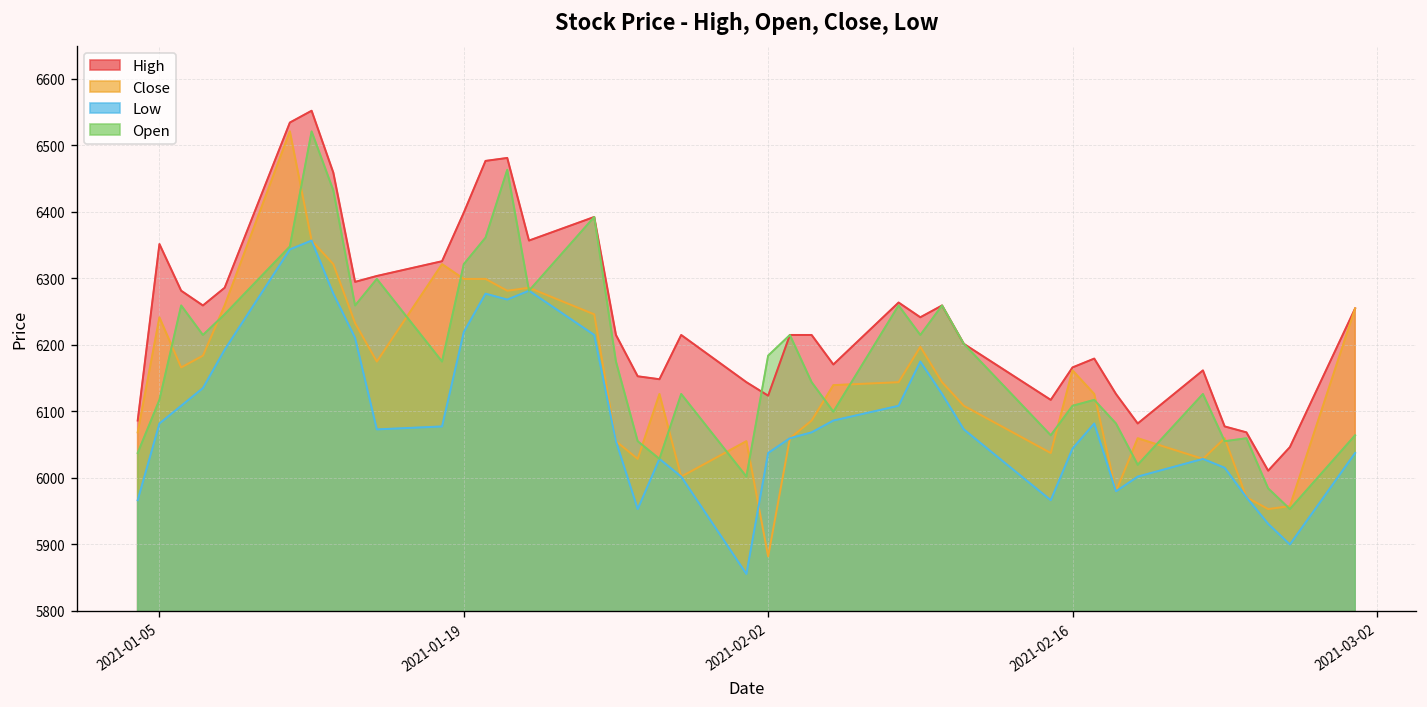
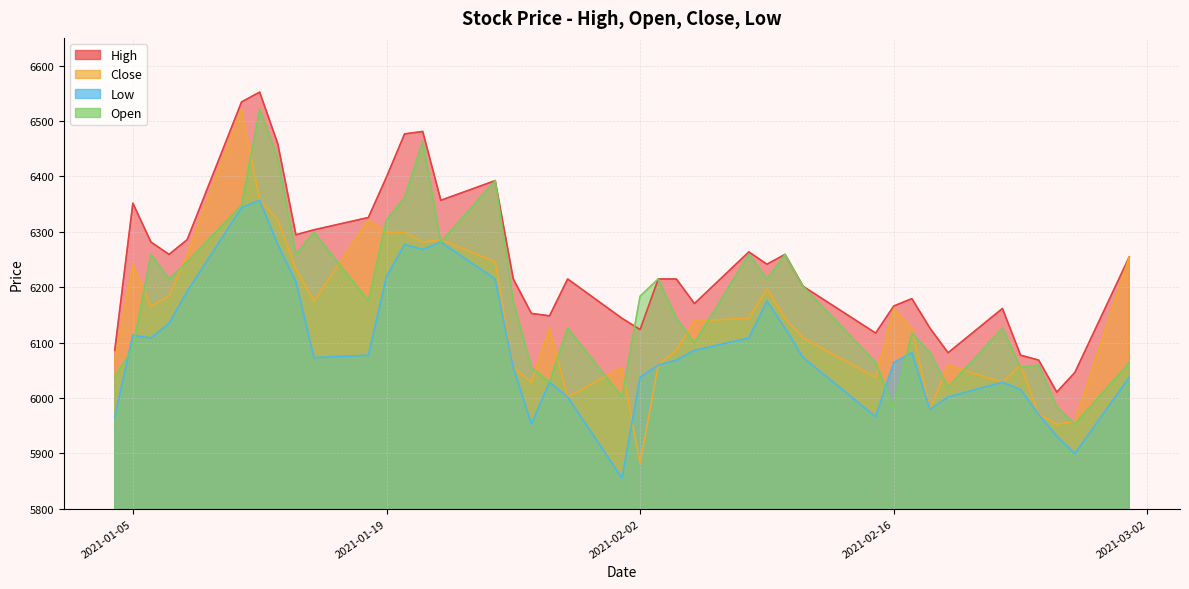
Low, 2021-01-05: 6080 -> 6110
Open, 2021-01-05: 6120 -> 6090
Low, 2021-02-16: 6040 -> 6060
Open, 2021-02-16: 6110 -> 5980
